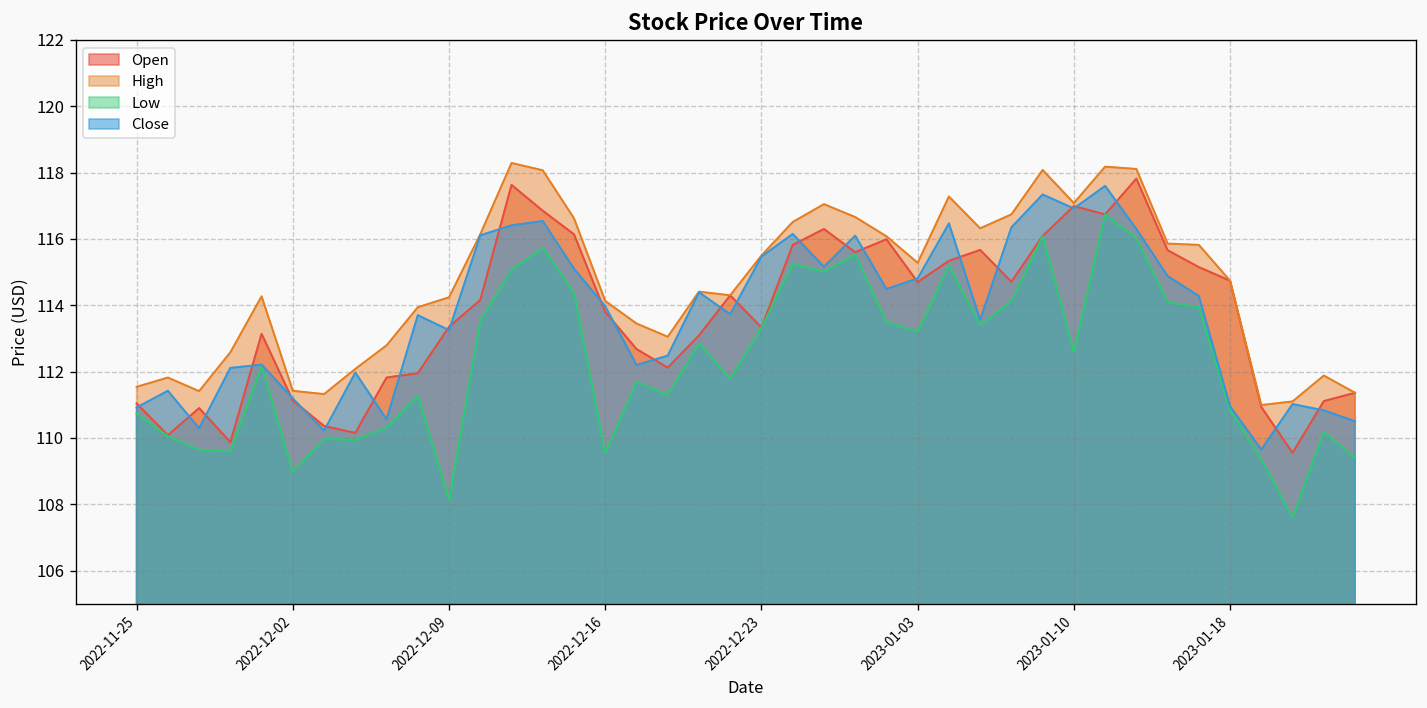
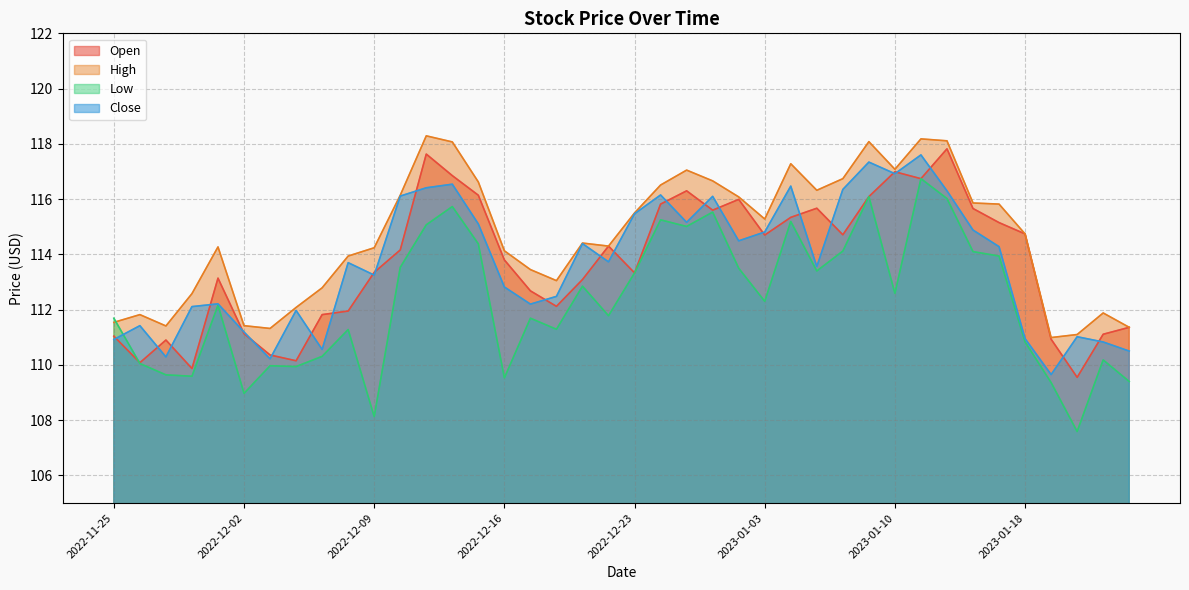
Low, 2022-11-25: 110.7 -> 111.7
Close, 2022-12-16: 114.0 -> 112.8
Low, 2023-01-03: 113.2 -> 112.3
